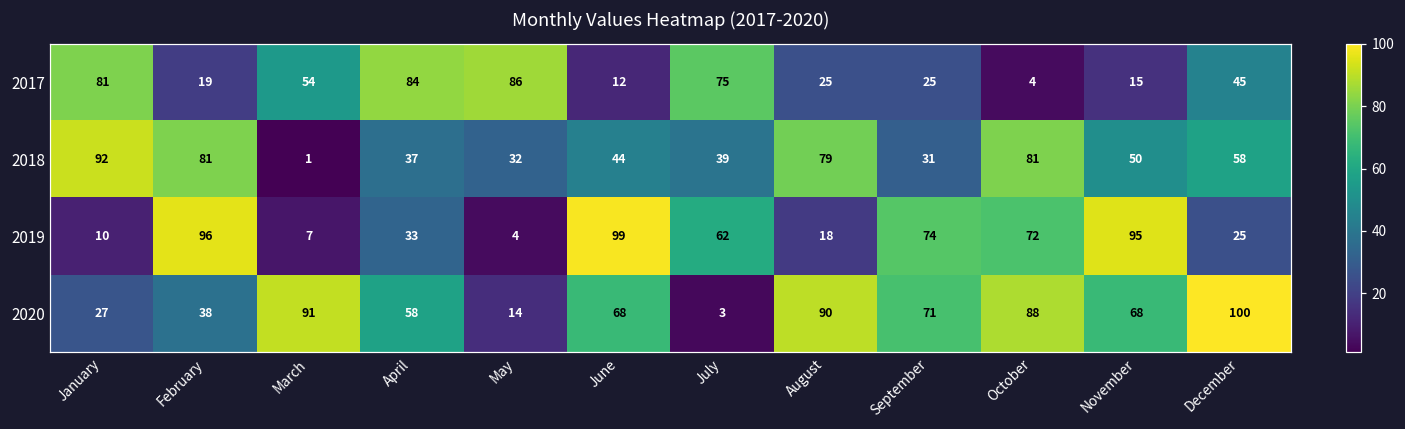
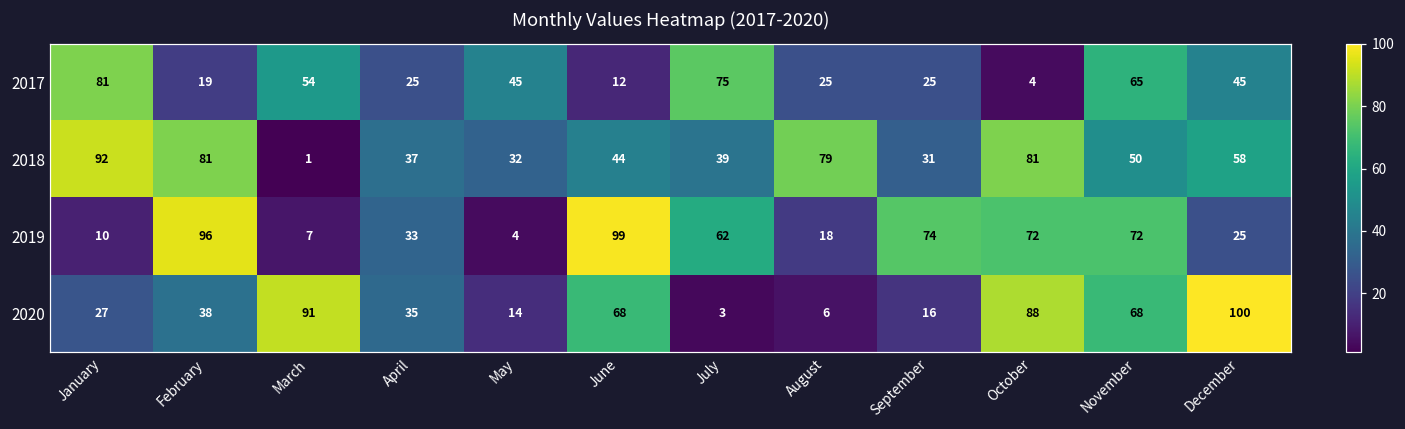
2017, April: 84 -> 25
2017, May: 86 -> 45
2017, November: 15 -> 65
2019, November: 95 -> 72
2020, April: 58 -> 35
2020, August: 90 -> 6
2020, September: 71 -> 16
